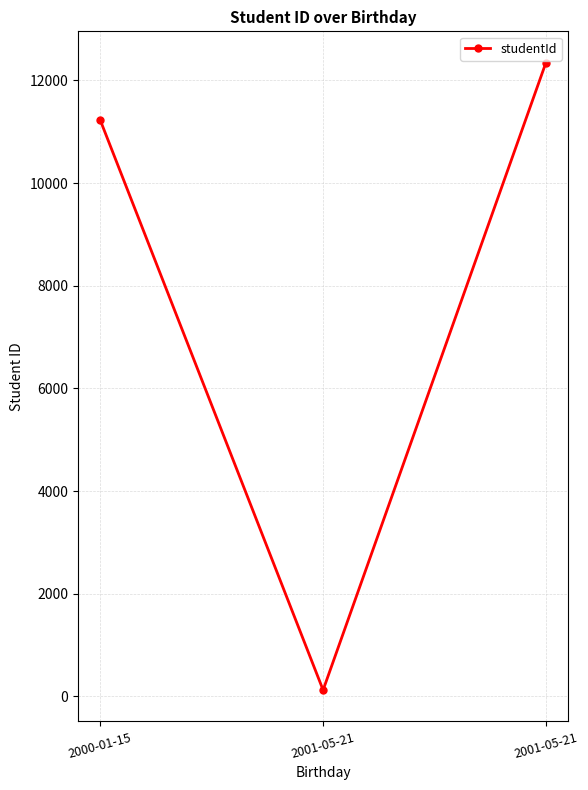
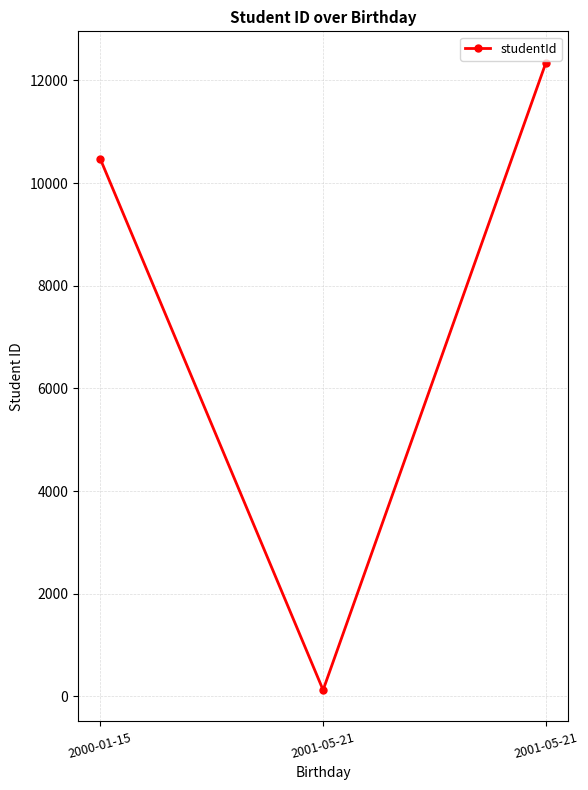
2000-01-15: 11200 -> 10500
